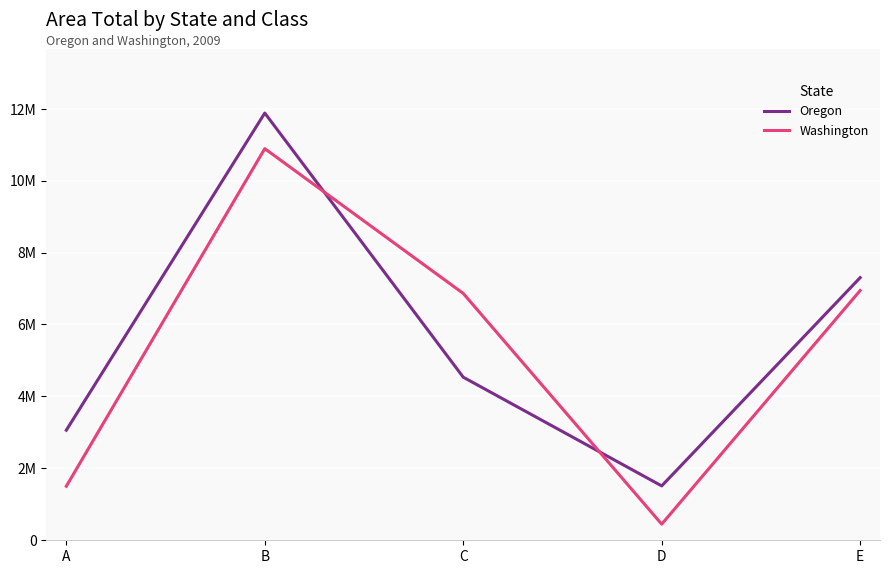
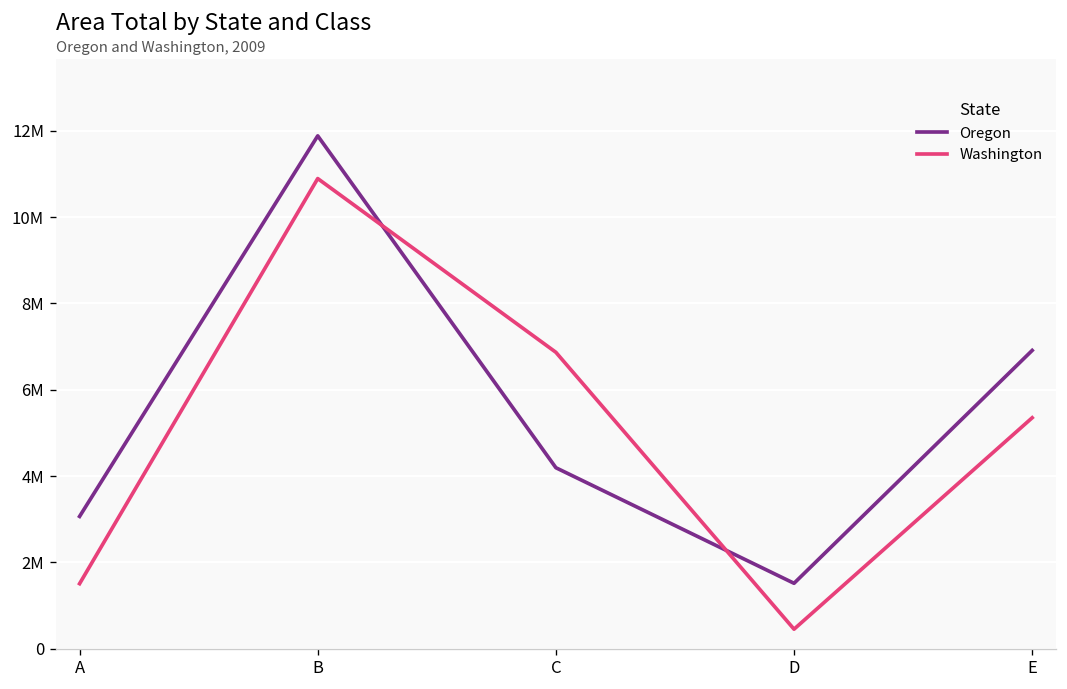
Oregon, C: 4500000 -> 4200000
Oregon, E: 7300000 -> 6900000
Washington, E: 6900000 -> 5300000
